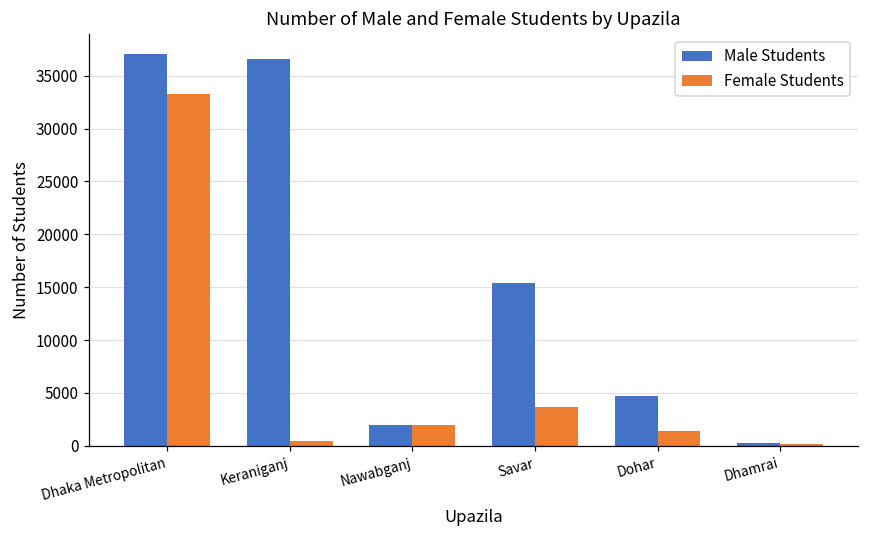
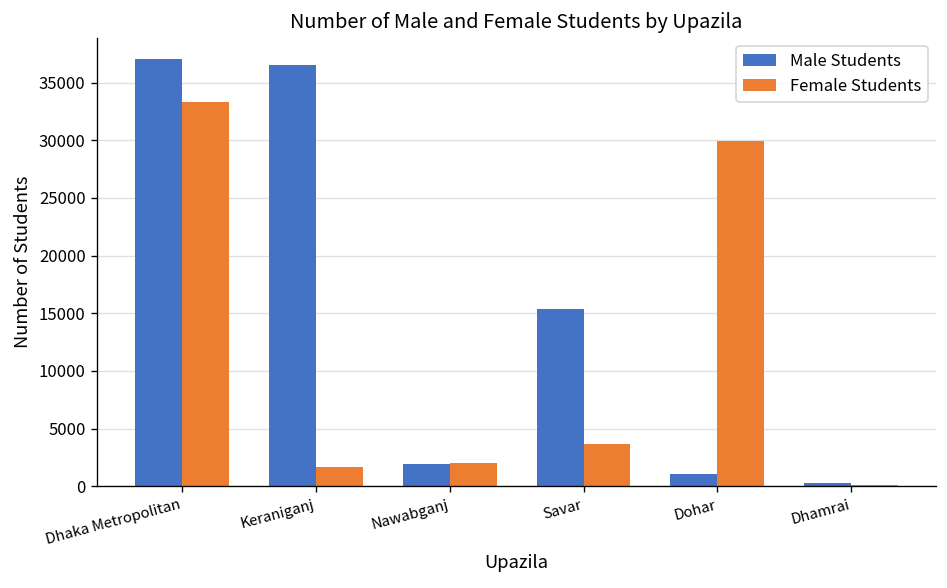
Female Students, Keraniganj: 0 -> 2000
Male Students, Dohar: 5000 -> 1000
Female Students, Dohar: 1000 -> 30000
